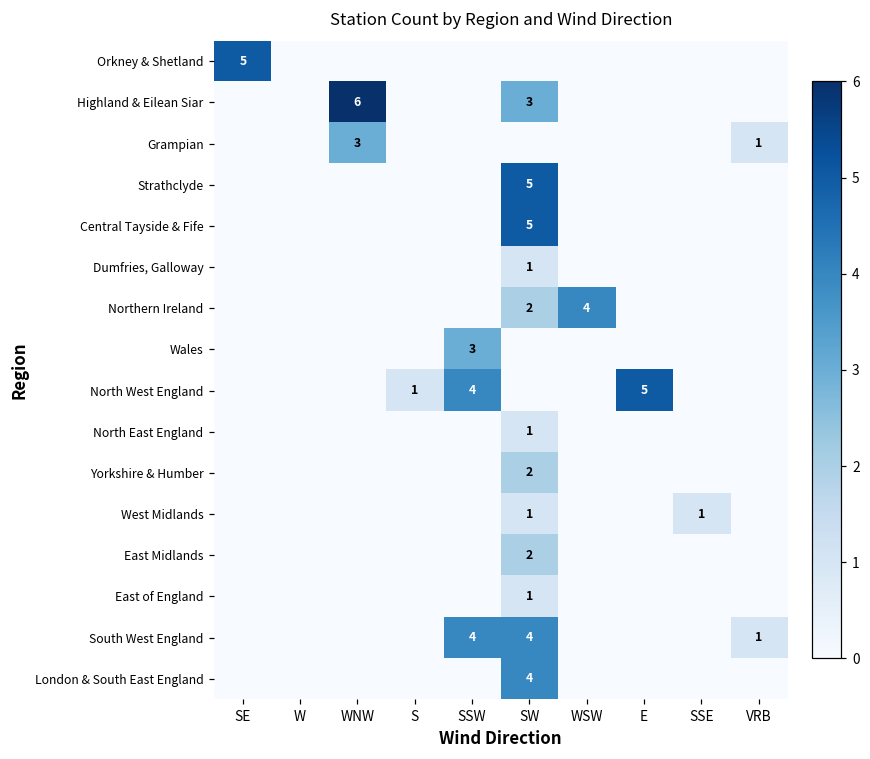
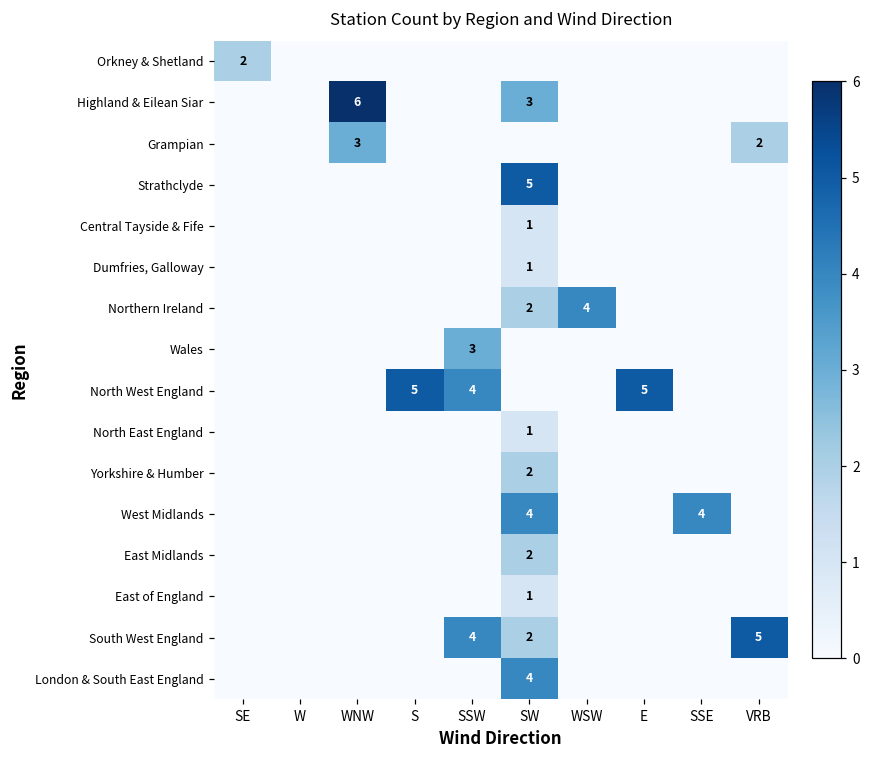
Orkney & Shetland, SE: 5 -> 2
Grampian, VRB: 1 -> 2
Central Tayside & Fife, SW: 5 -> 1
North West England, S: 1 -> 5
West Midlands, SW: 1 -> 4
West Midlands, SSE: 1 -> 4
South West England, SW: 4 -> 2
South West England, VRB: 1 -> 5
